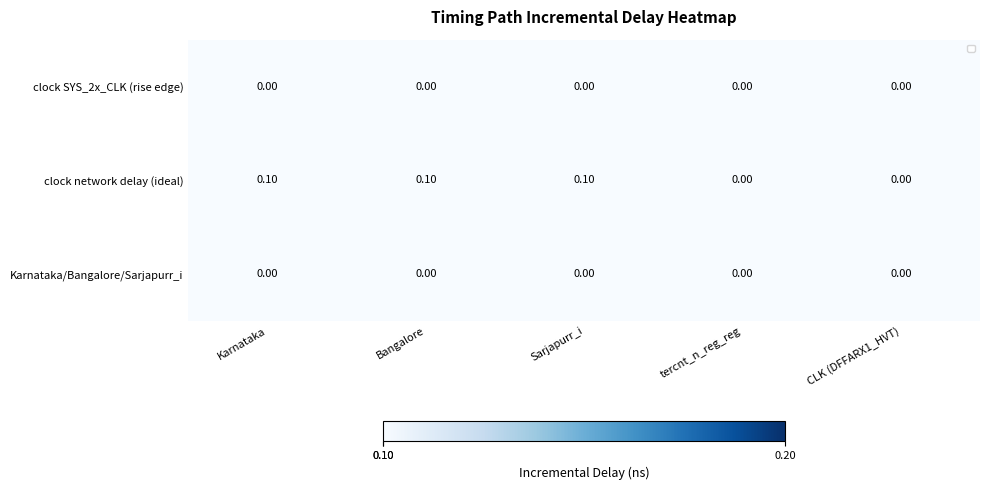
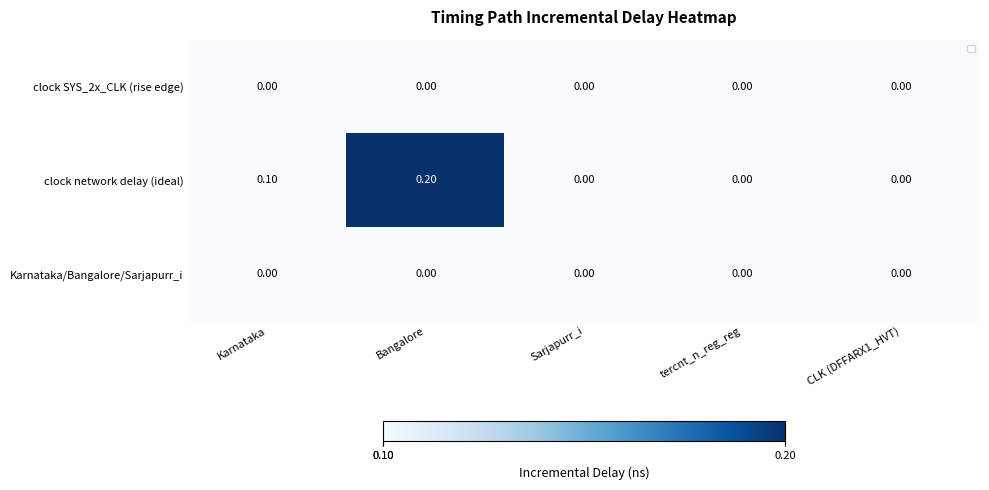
clock network delay (ideal), Bangalore: 0.10 -> 0.20
clock network delay (ideal), Sarjapurr_i: 0.10 -> 0.00
